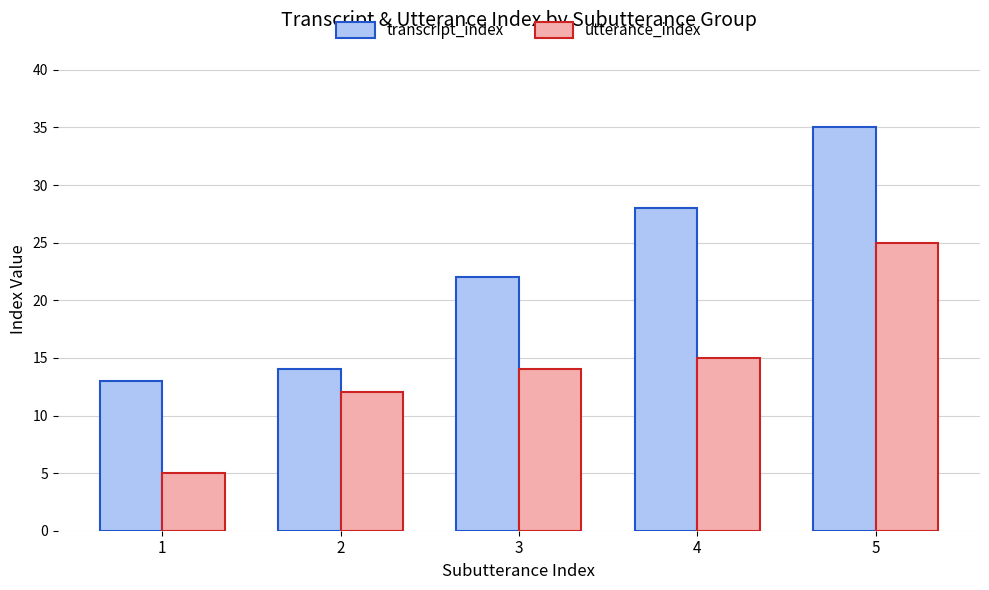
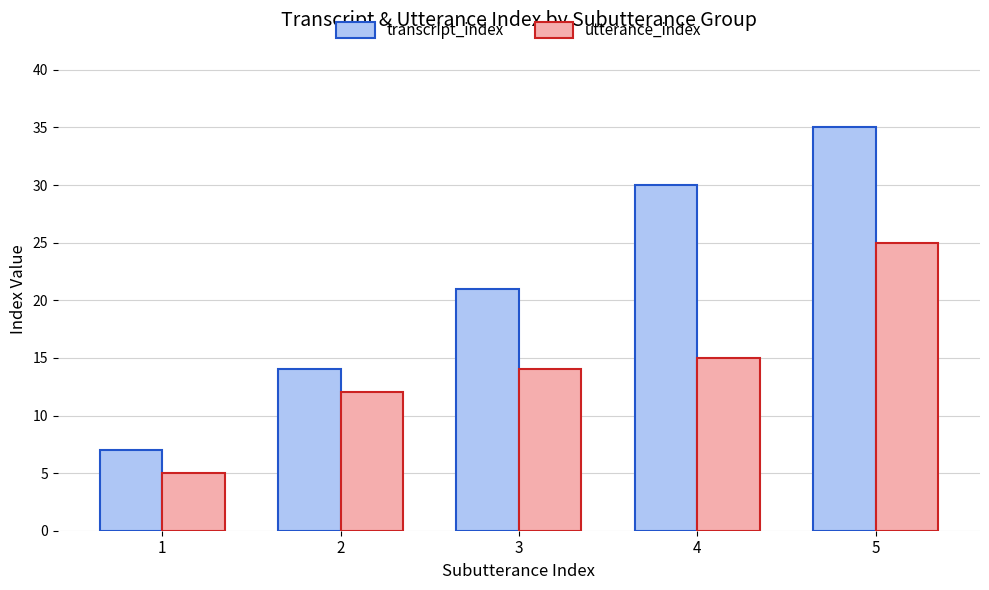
transcript_index, 1: 13 -> 7
transcript_index, 3: 22 -> 21
transcript_index, 4: 28 -> 30
